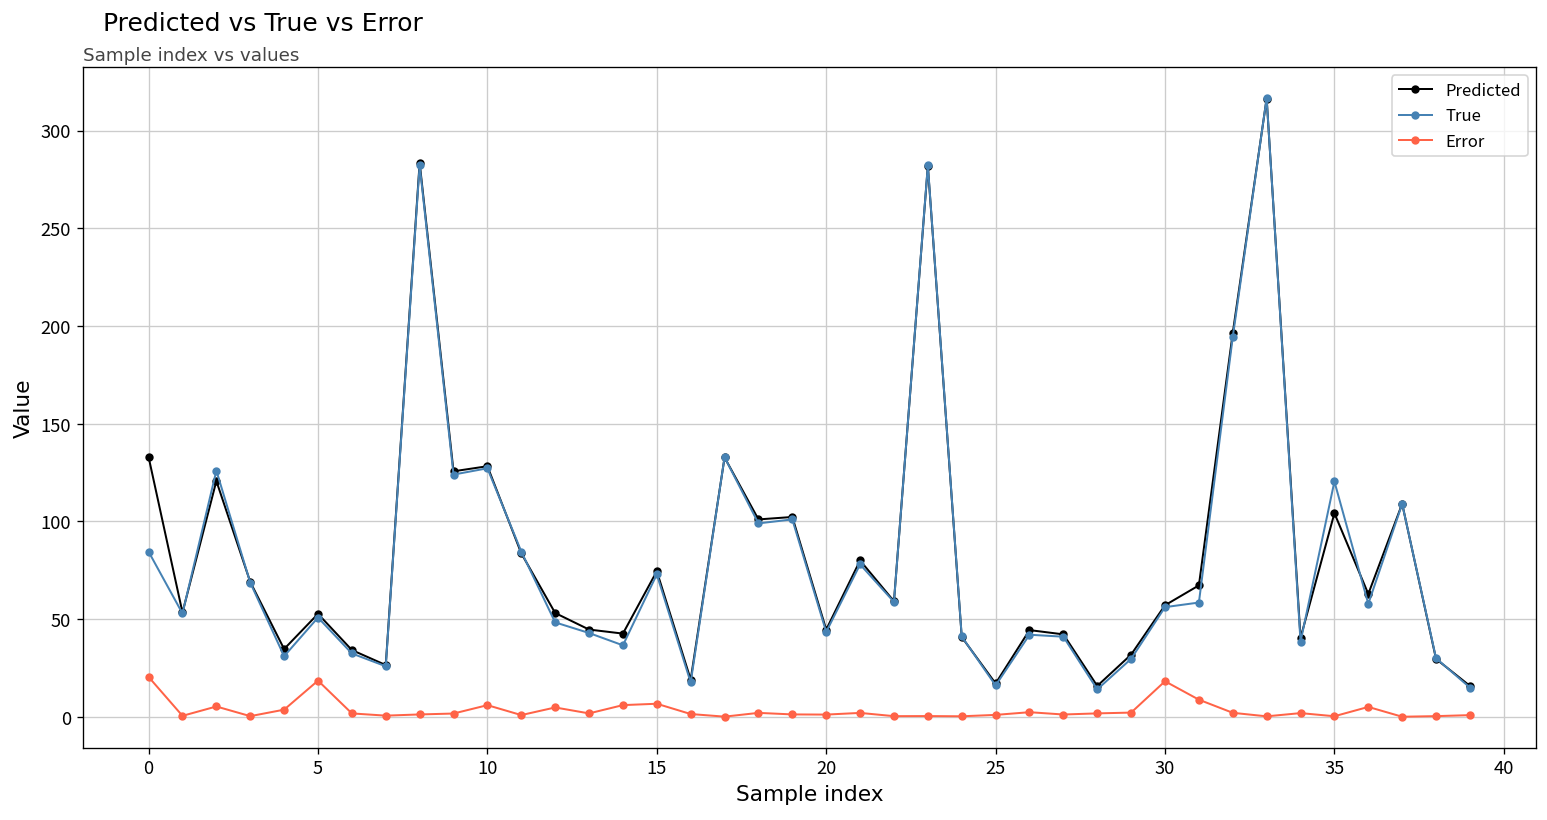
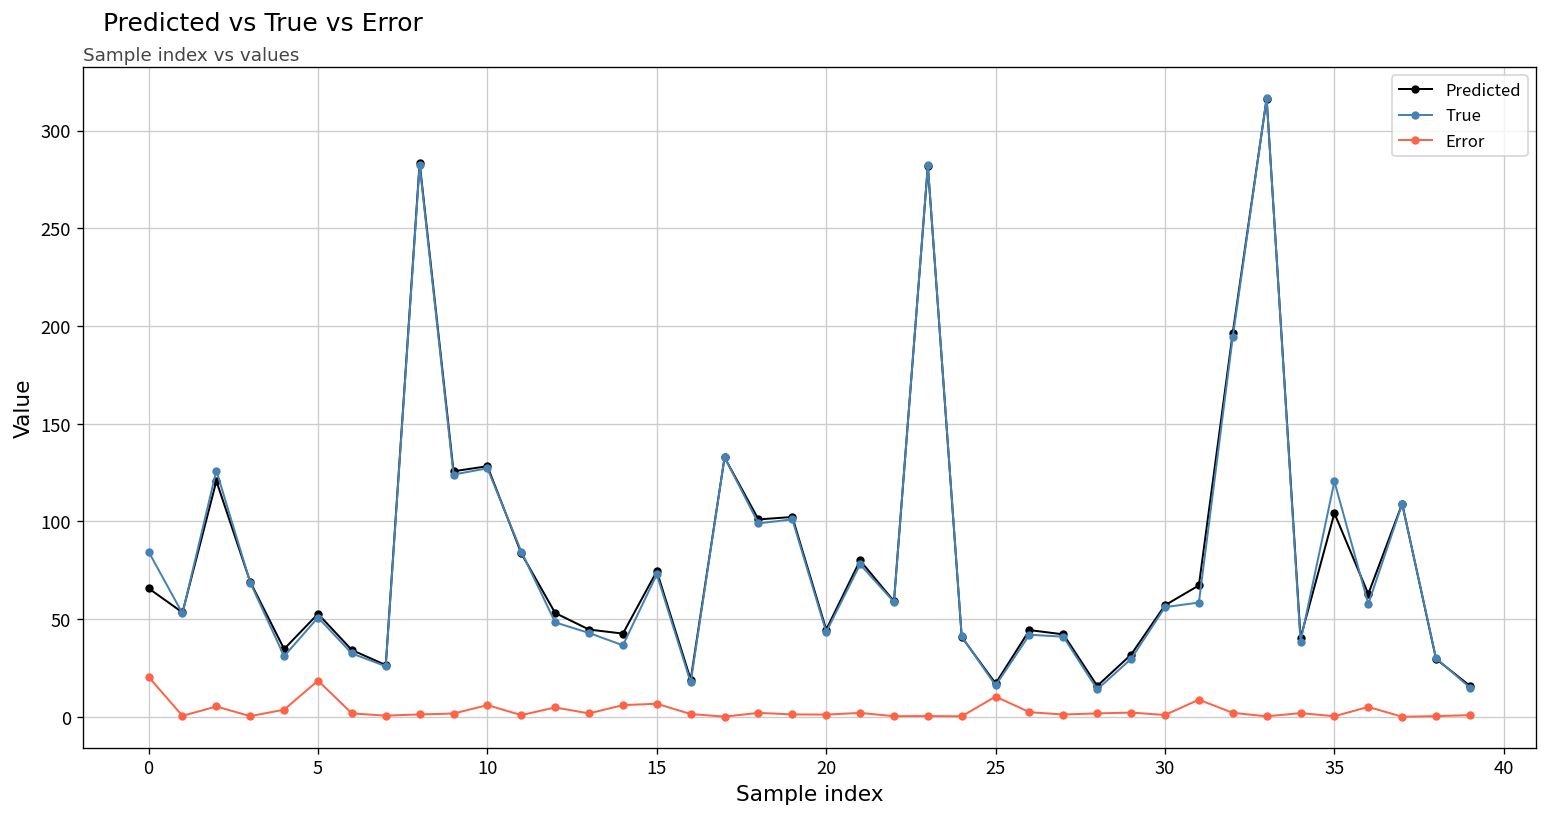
Predicted, 0: 133 -> 66
Error, 25: 1 -> 10
Error, 30: 18 -> 1
